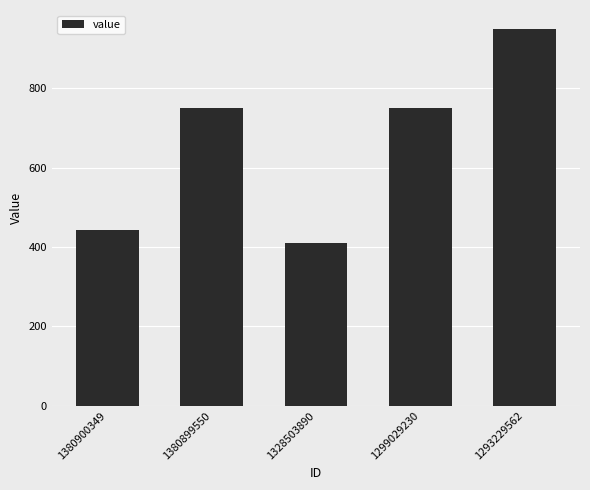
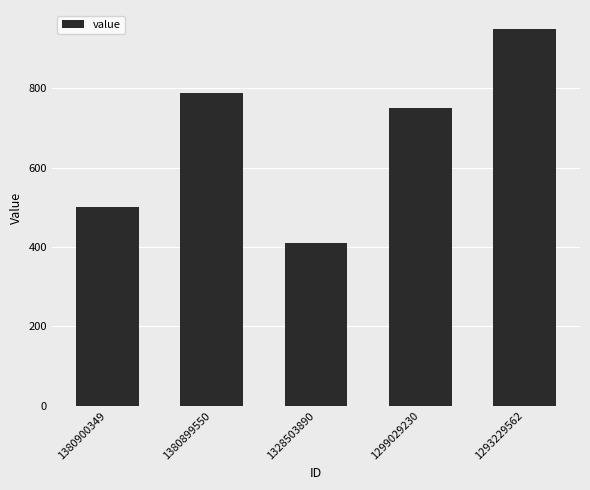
1380900349: 440 -> 500
1380899550: 750 -> 790
